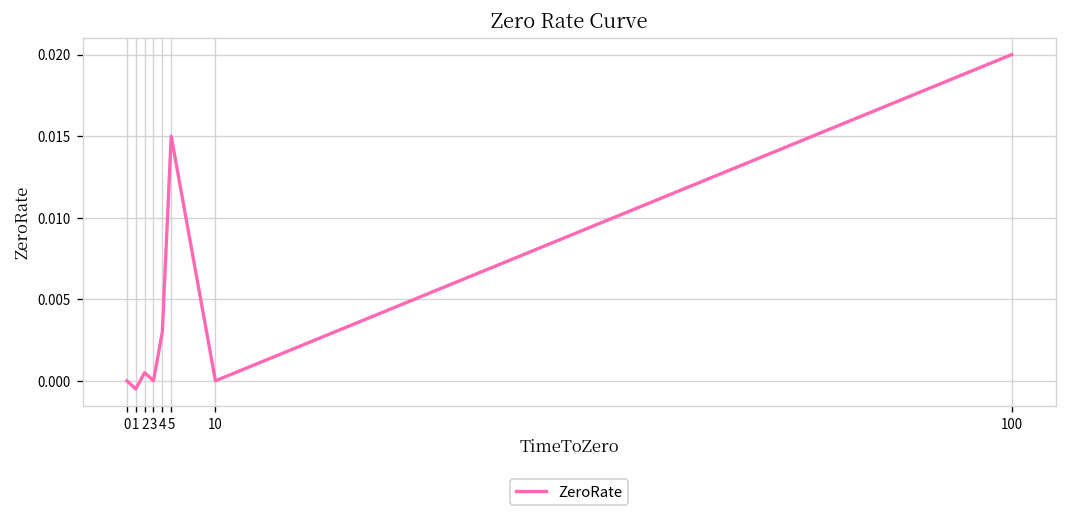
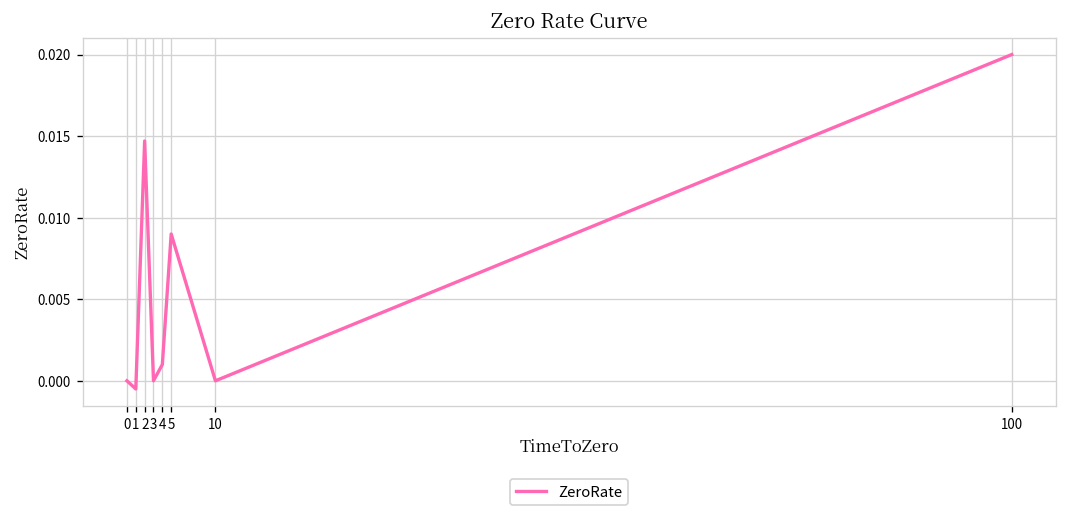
2: 0.0005 -> 0.0147
4: 0.003 -> 0.001
5: 0.015 -> 0.009
